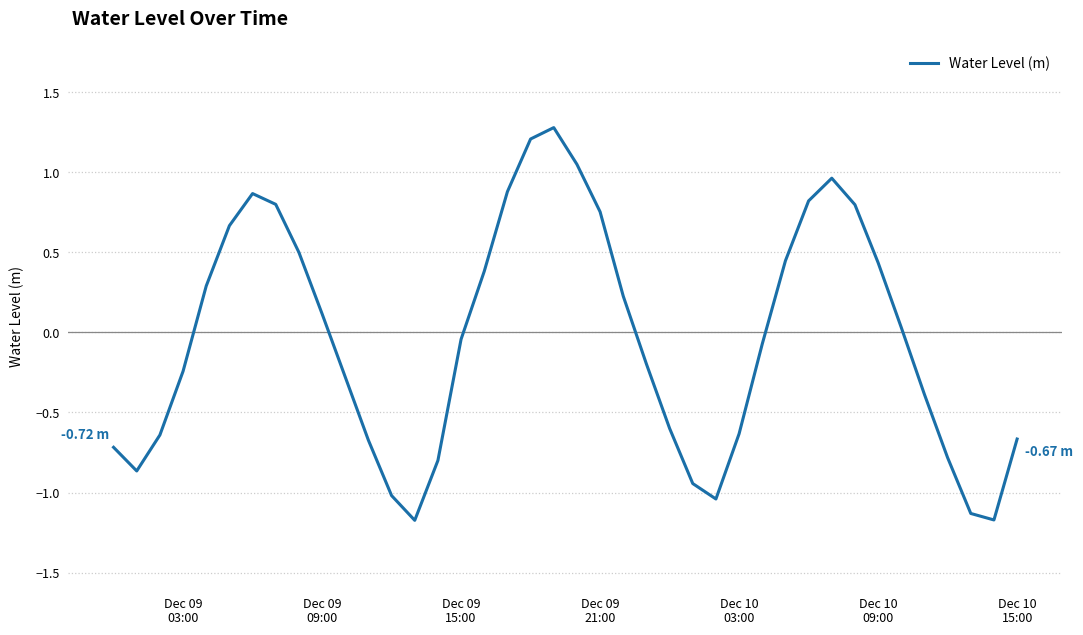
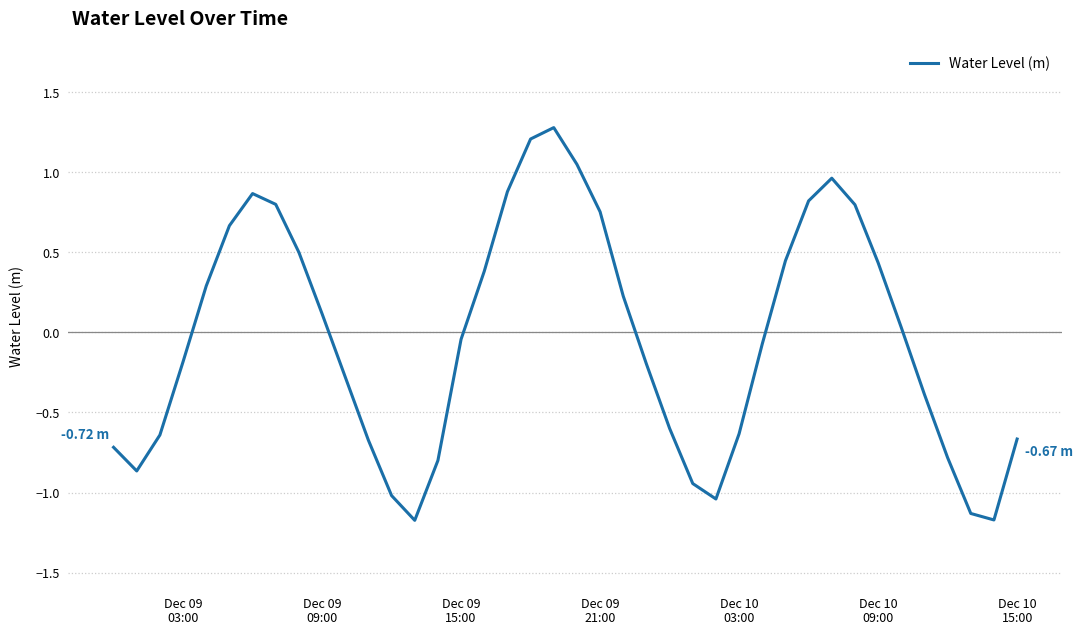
Dec 09 03:00: -0.24 -> -0.18
